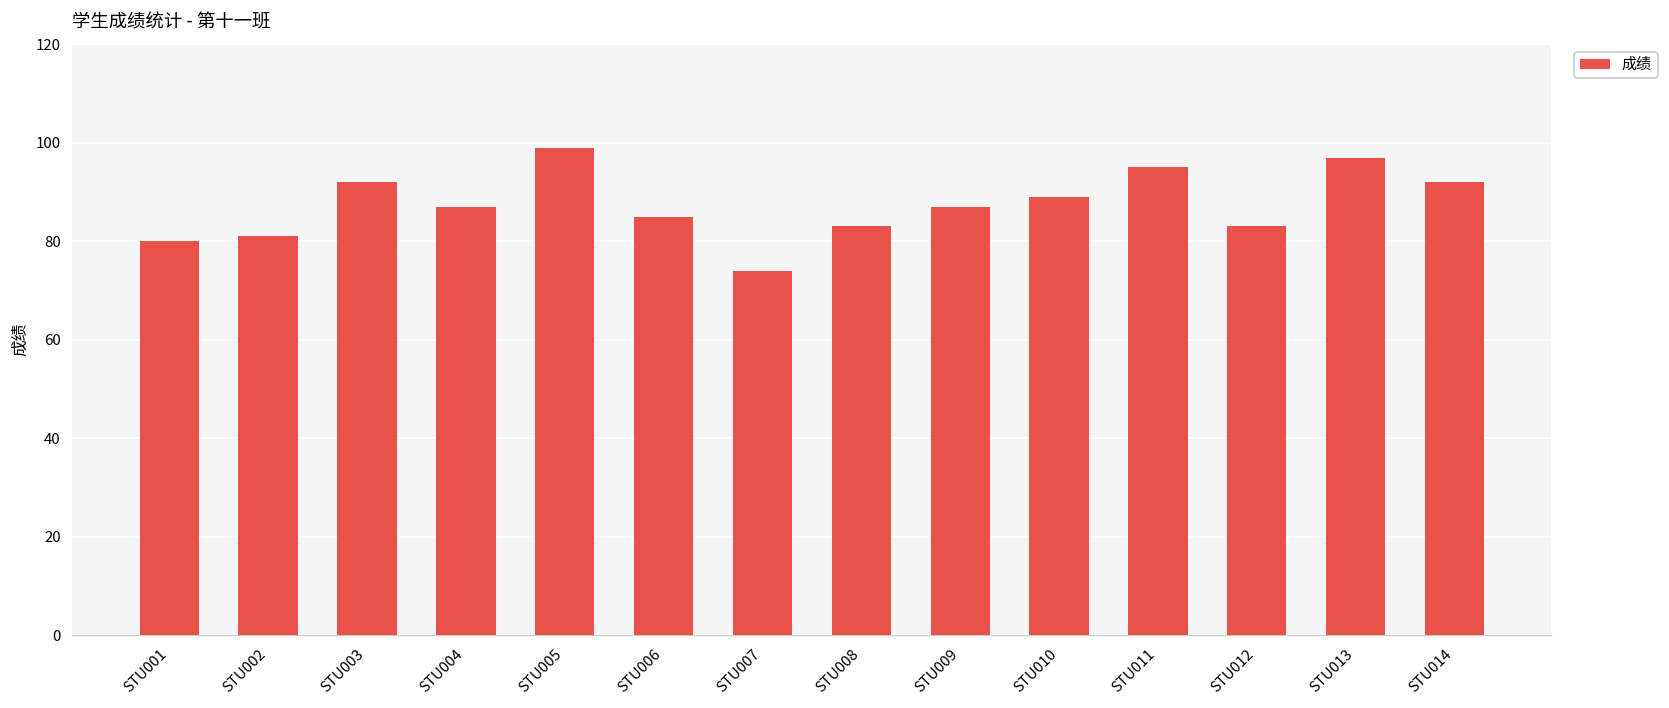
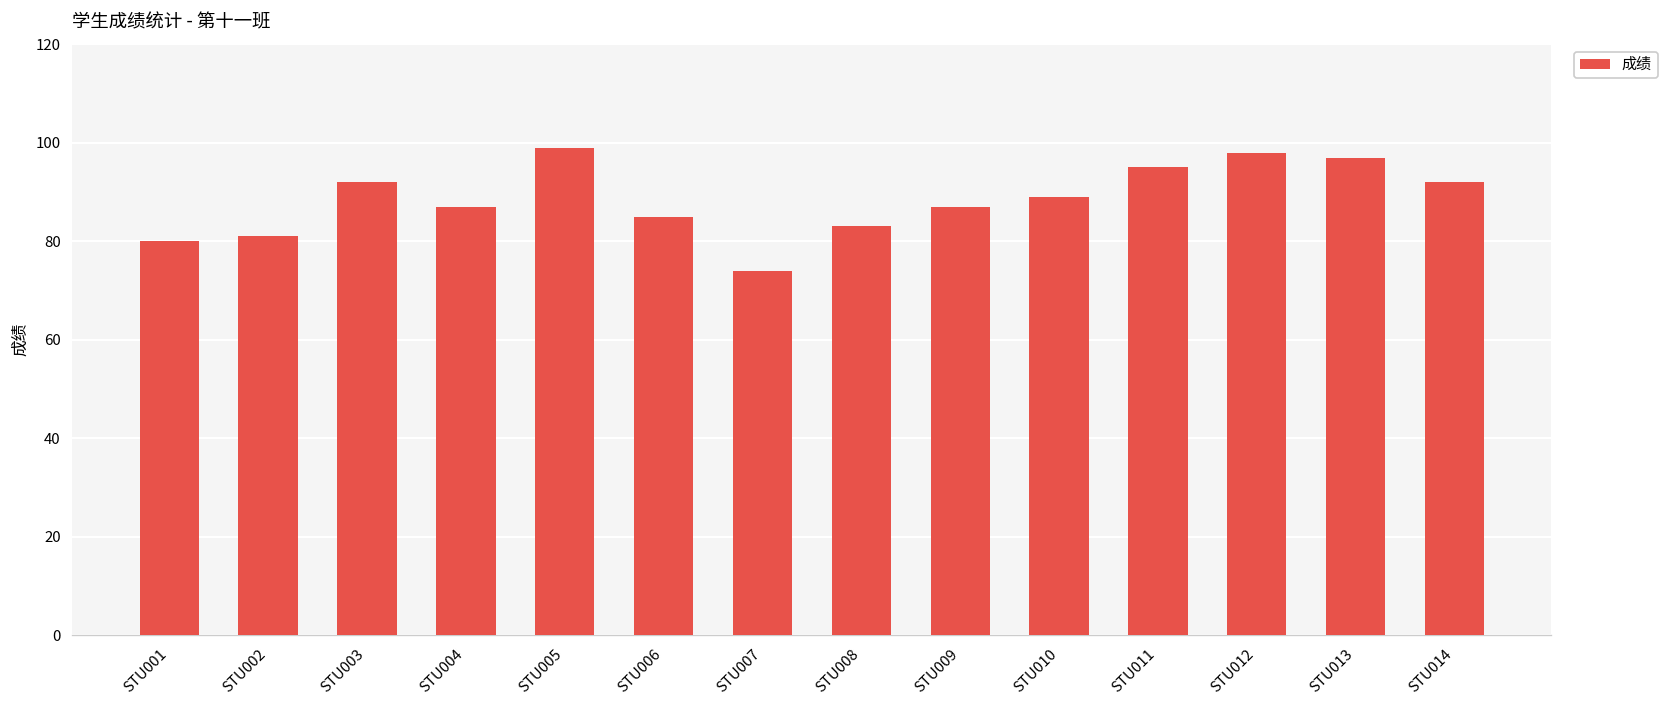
STU012: 83 -> 98
